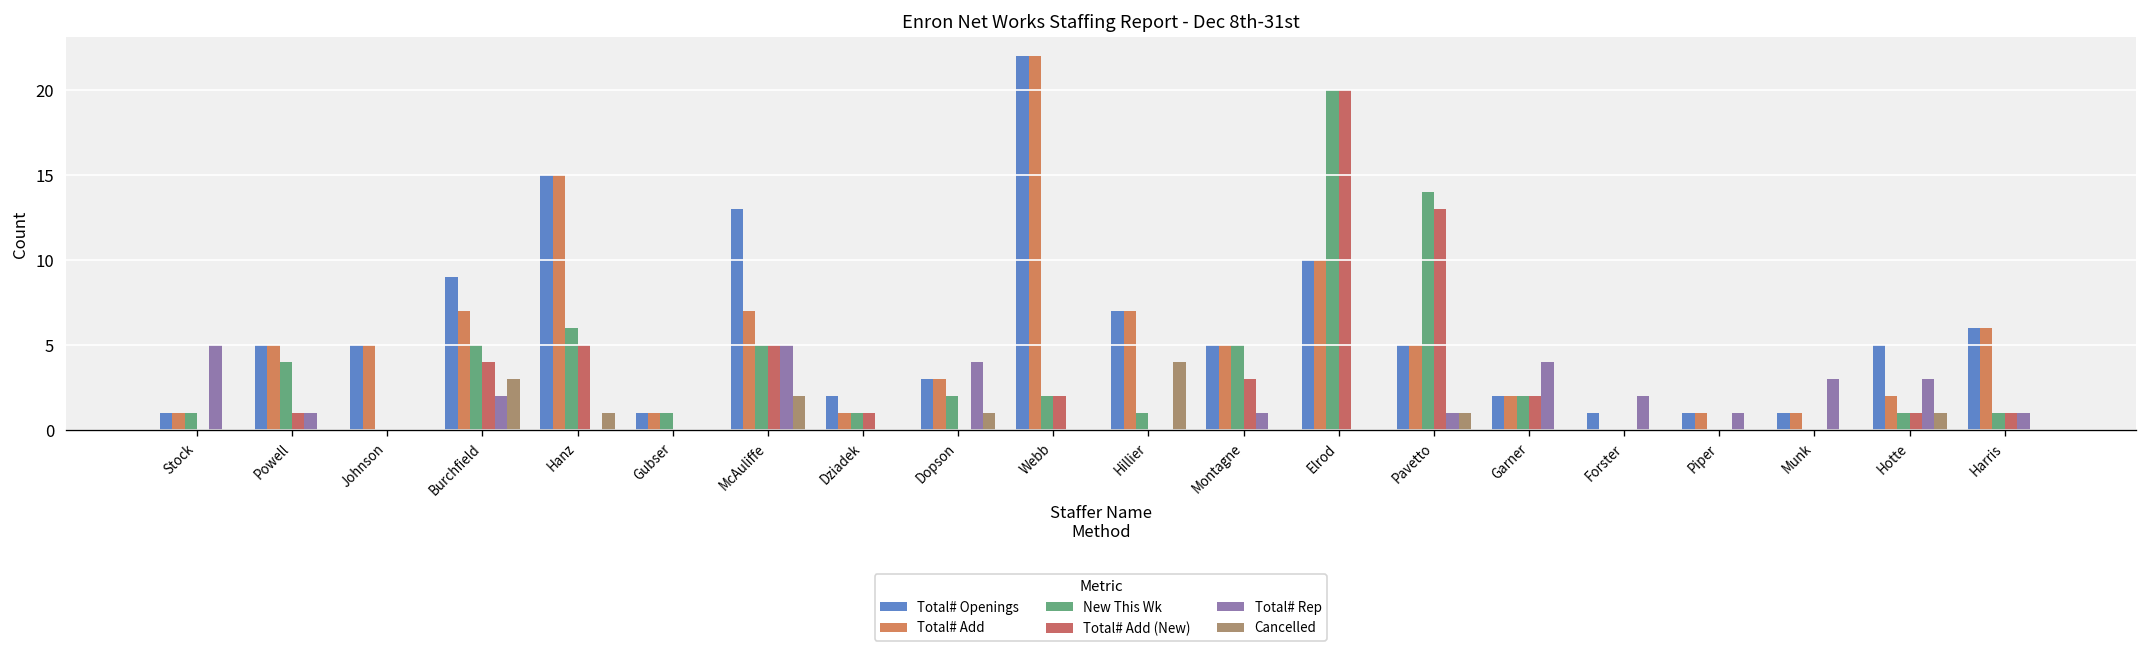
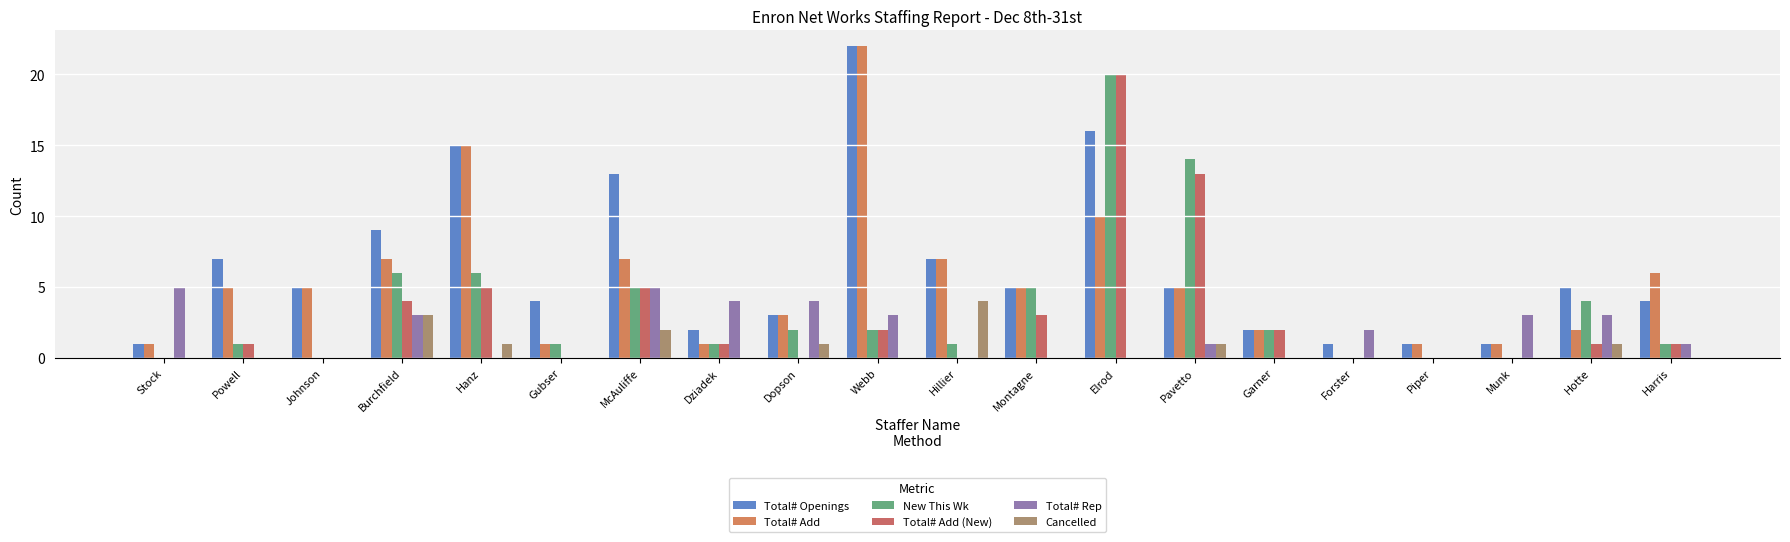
New This Wk, Stock: 1 -> 0
Total# Openings, Powell: 5 -> 7
New This Wk, Powell: 4 -> 1
Total# Rep, Powell: 1 -> 0
New This Wk, Burchfield: 5 -> 6
Total# Rep, Burchfield: 2 -> 3
Total# Openings, Gubser: 1 -> 4
Total# Rep, Dziadek: 0 -> 4
Total# Rep, Webb: 0 -> 3
Total# Rep, Montagne: 1 -> 0
Total# Openings, Elrod: 10 -> 16
Total# Rep, Garner: 4 -> 0
Total# Rep, Piper: 1 -> 0
New This Wk, Hotte: 1 -> 4
Total# Openings, Harris: 6 -> 4
